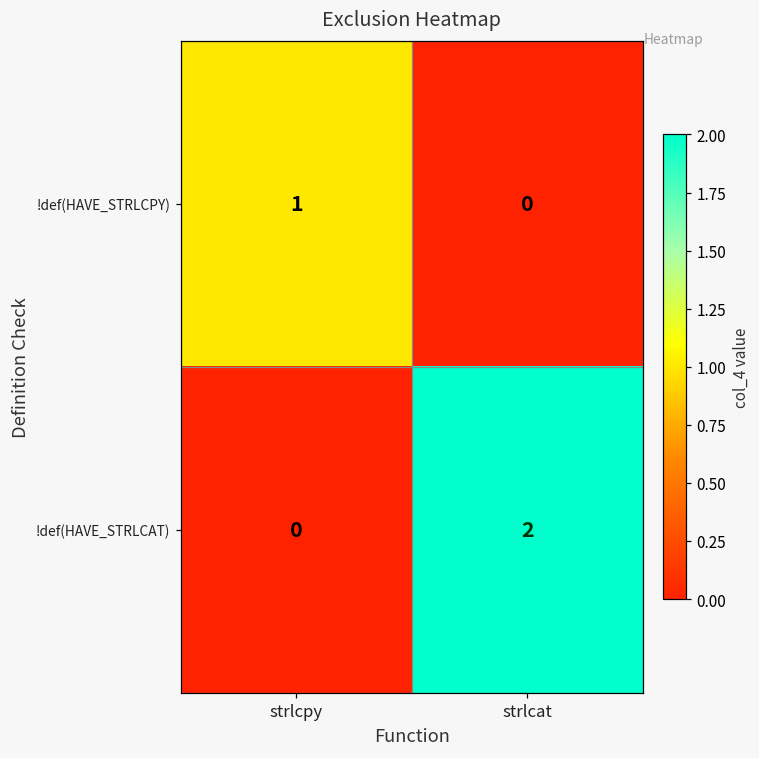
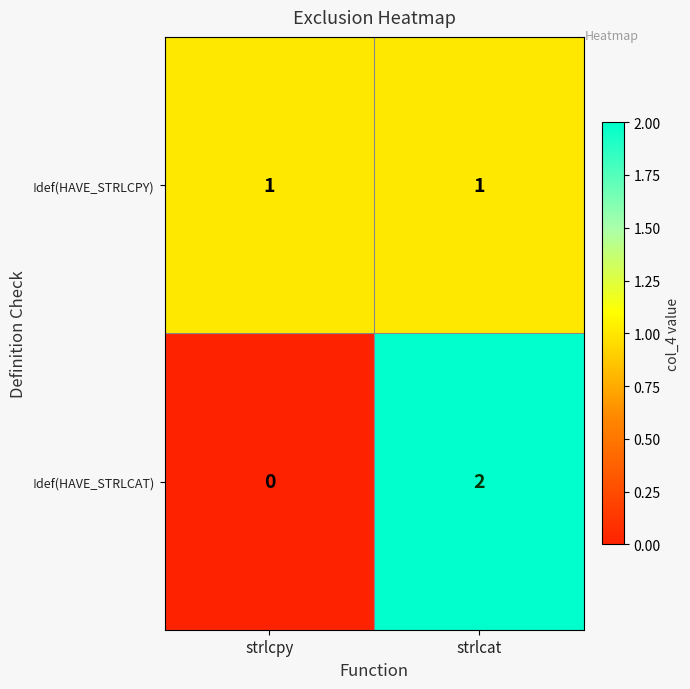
!def(HAVE_STRLCPY), strlcat: 0 -> 1
